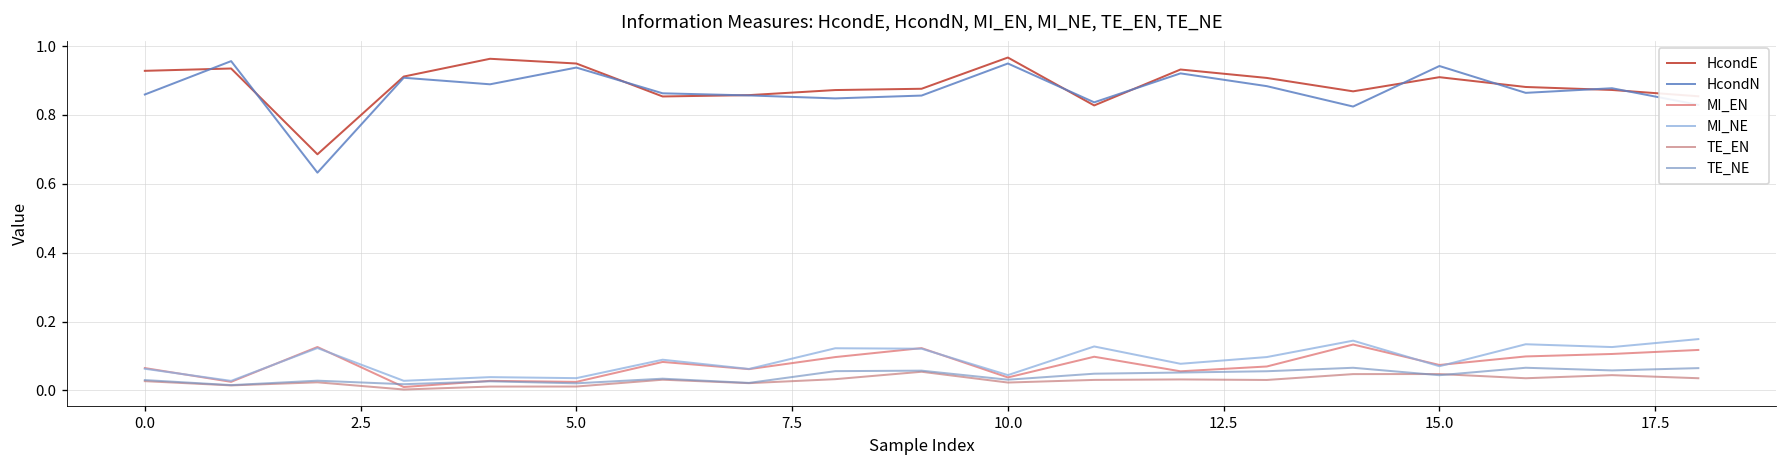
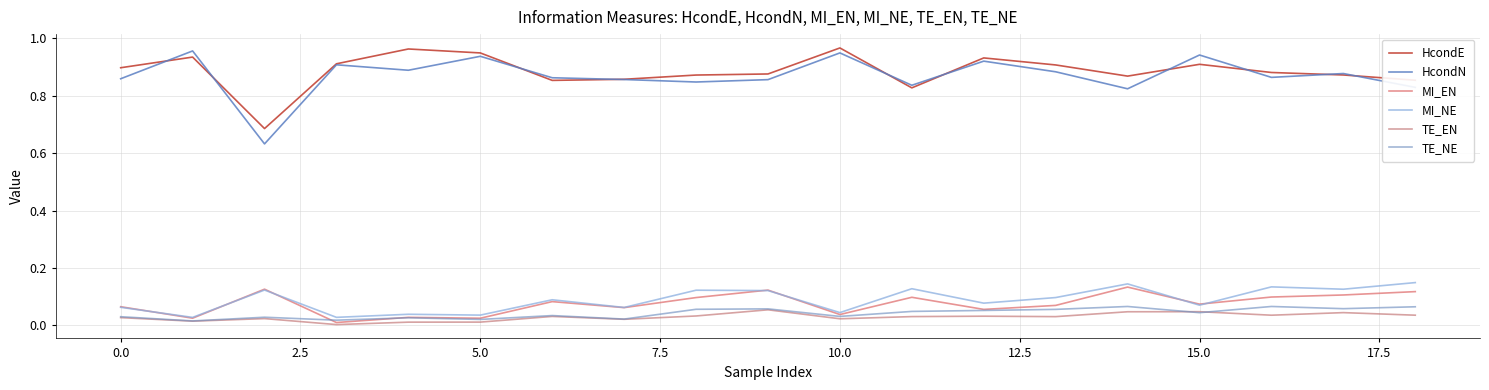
HcondE, 0.0: 0.93 -> 0.90
